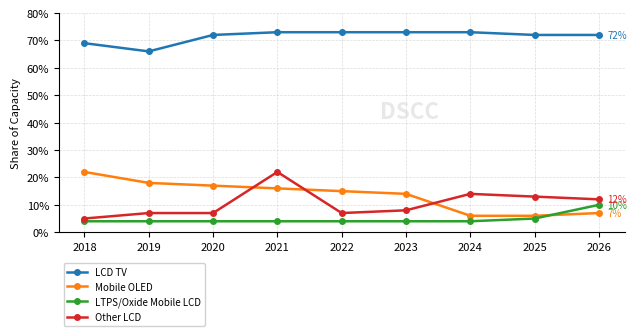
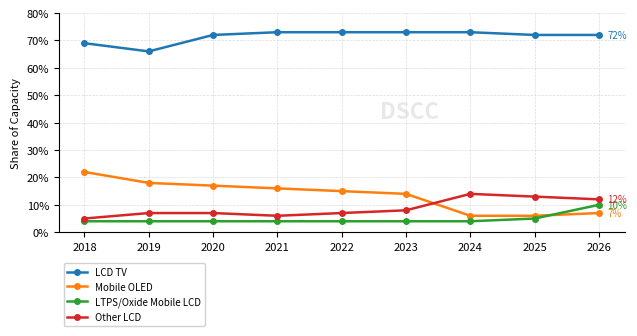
Other LCD, 2021: 22% -> 6%
